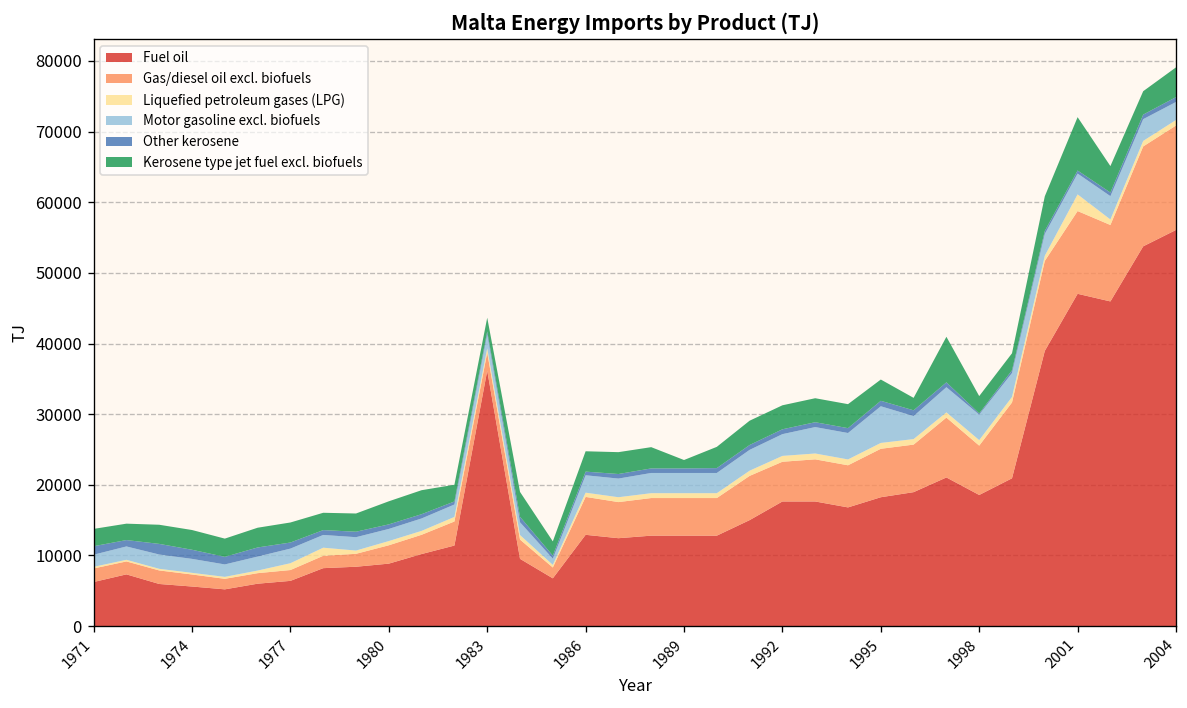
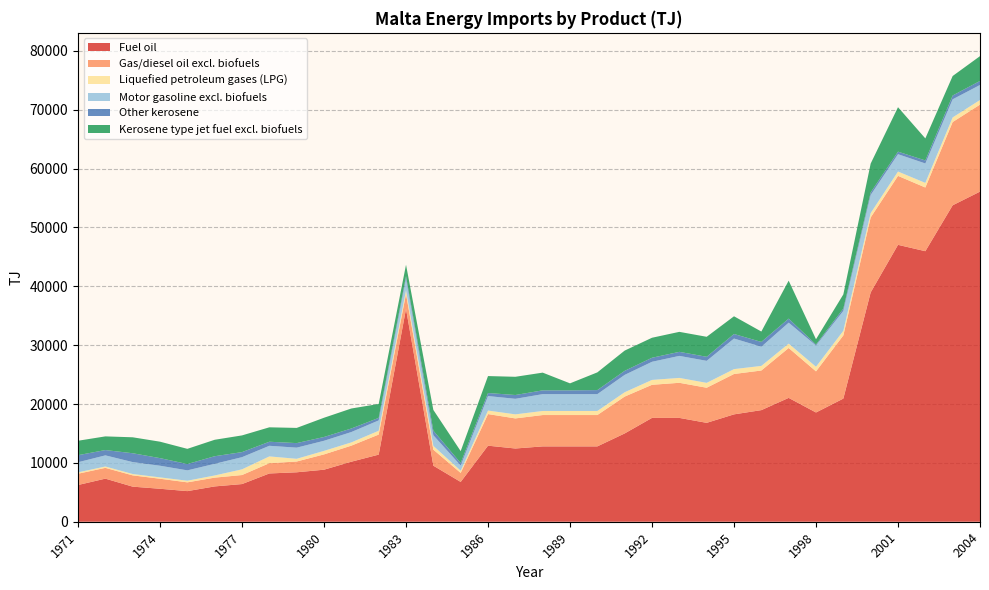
Kerosene type jet fuel excl. biofuels, 1998: 2000 -> 1000
Liquefied petroleum gases (LPG), 2001: 2000 -> 1000
